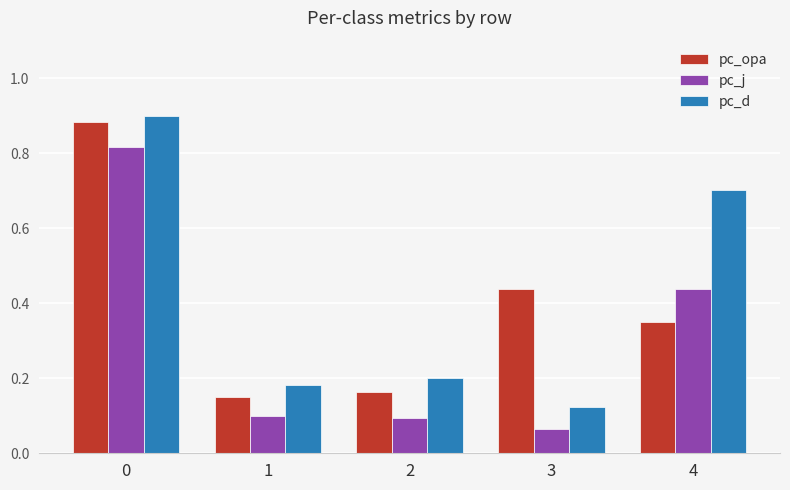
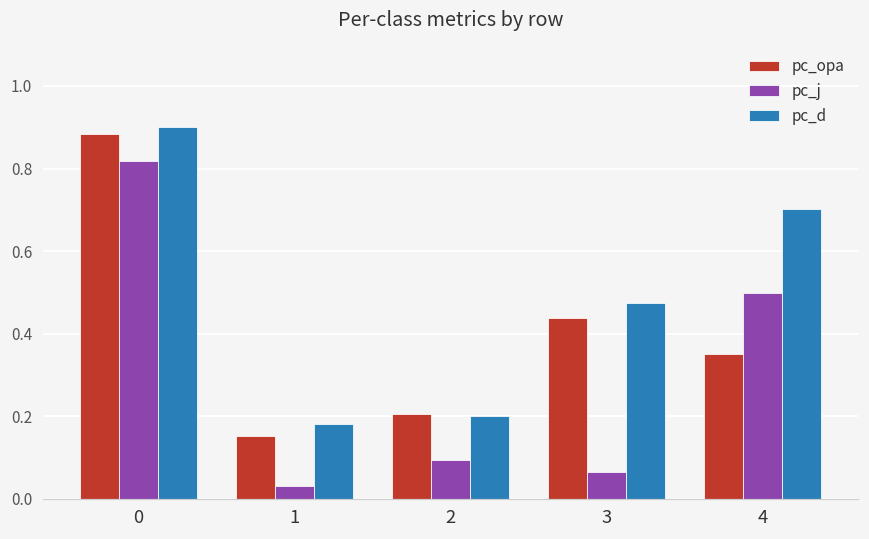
pc_j, 1: 0.10 -> 0.03
pc_opa, 2: 0.16 -> 0.20
pc_d, 3: 0.12 -> 0.47
pc_j, 4: 0.44 -> 0.50
